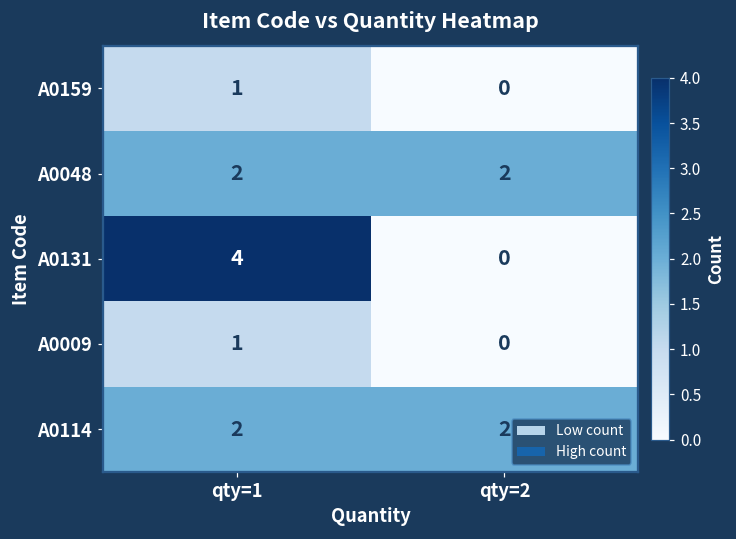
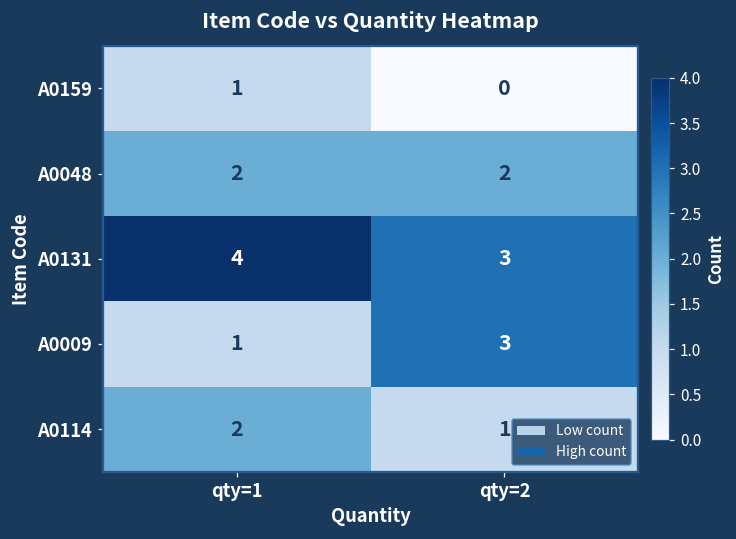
A0131, qty=2: 0 -> 3
A0009, qty=2: 0 -> 3
A0114, qty=2: 2 -> 1
